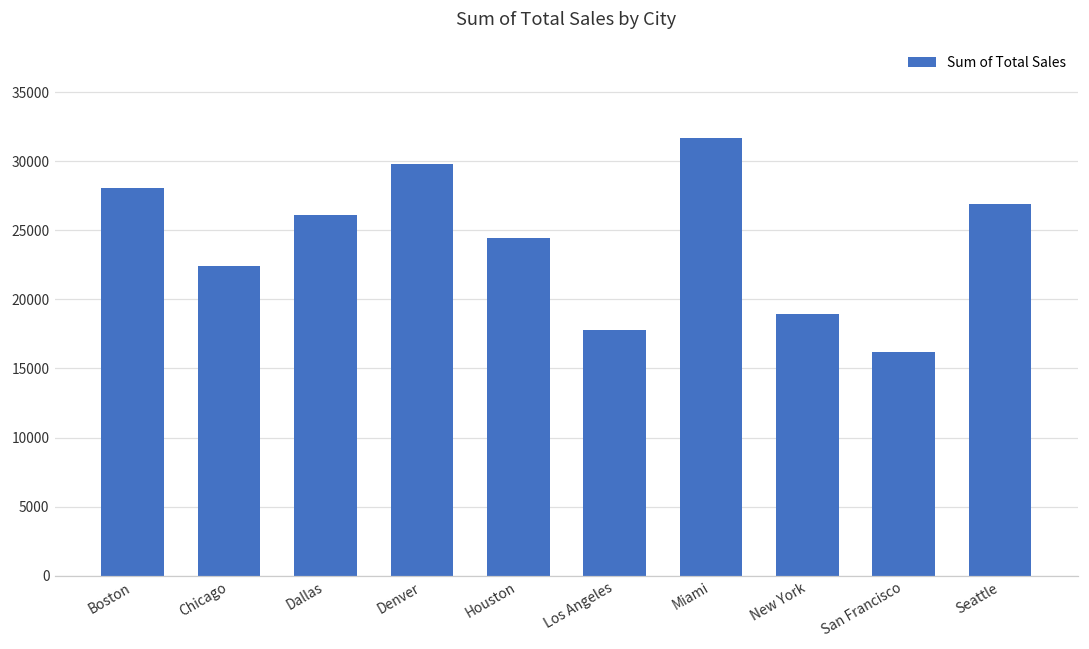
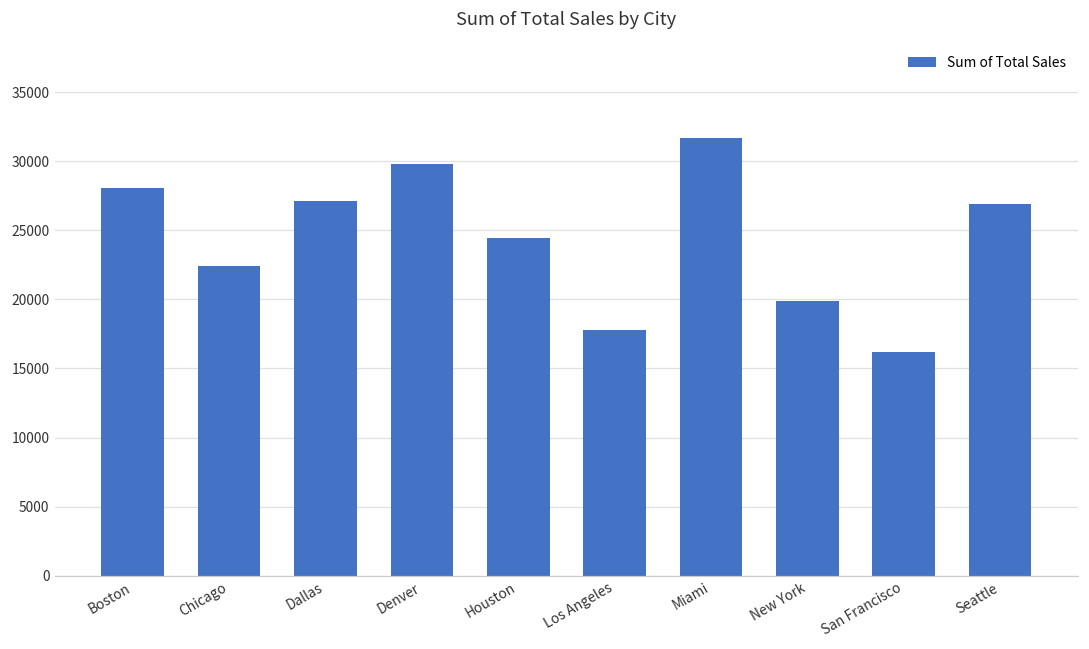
Dallas: 26100 -> 27100
New York: 18900 -> 19900
